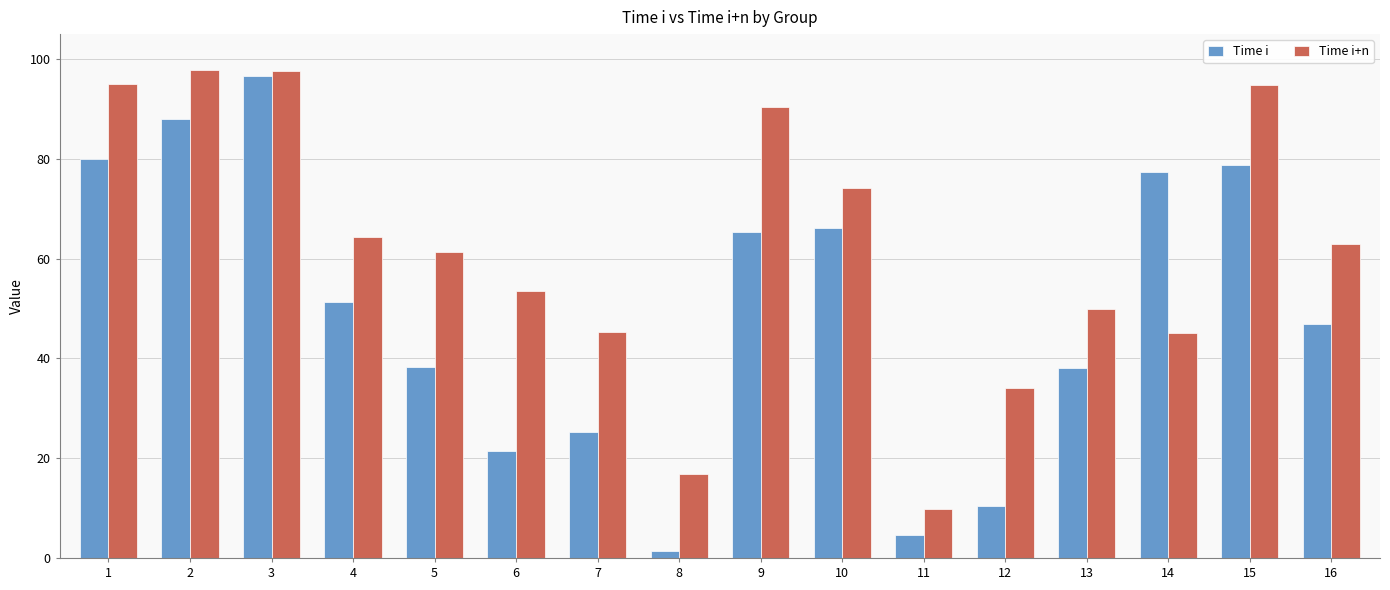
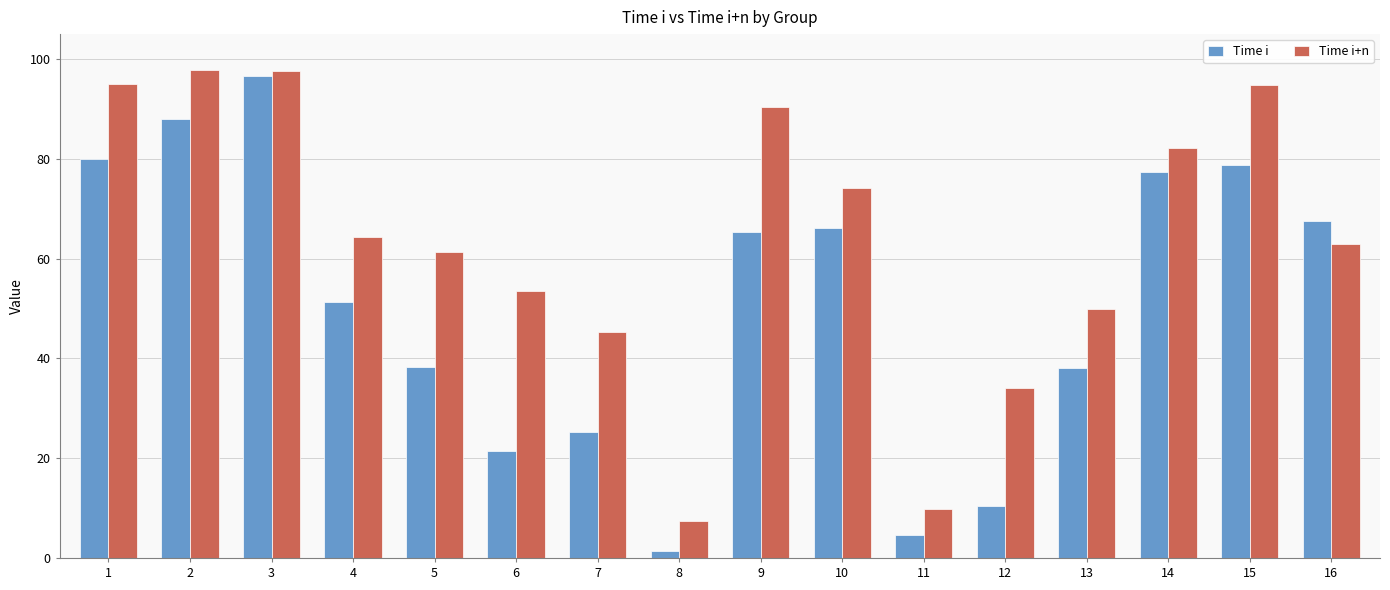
Time i+n, 8: 17 -> 7
Time i+n, 14: 45 -> 82
Time i, 16: 47 -> 68
